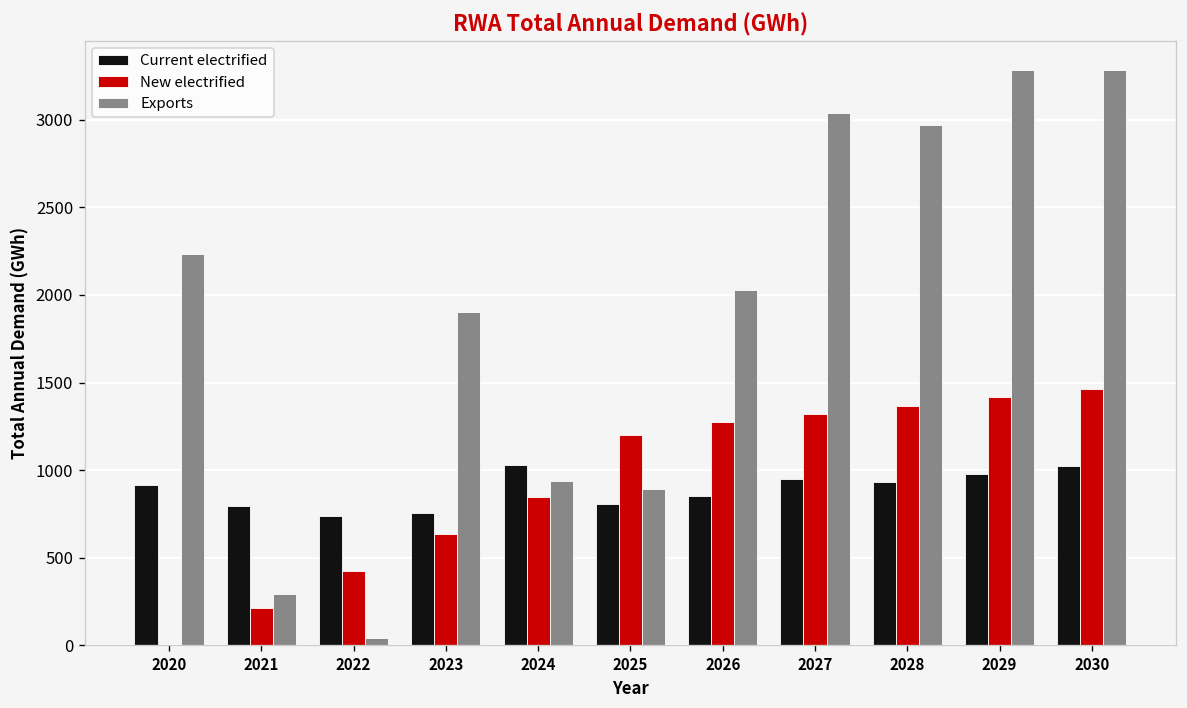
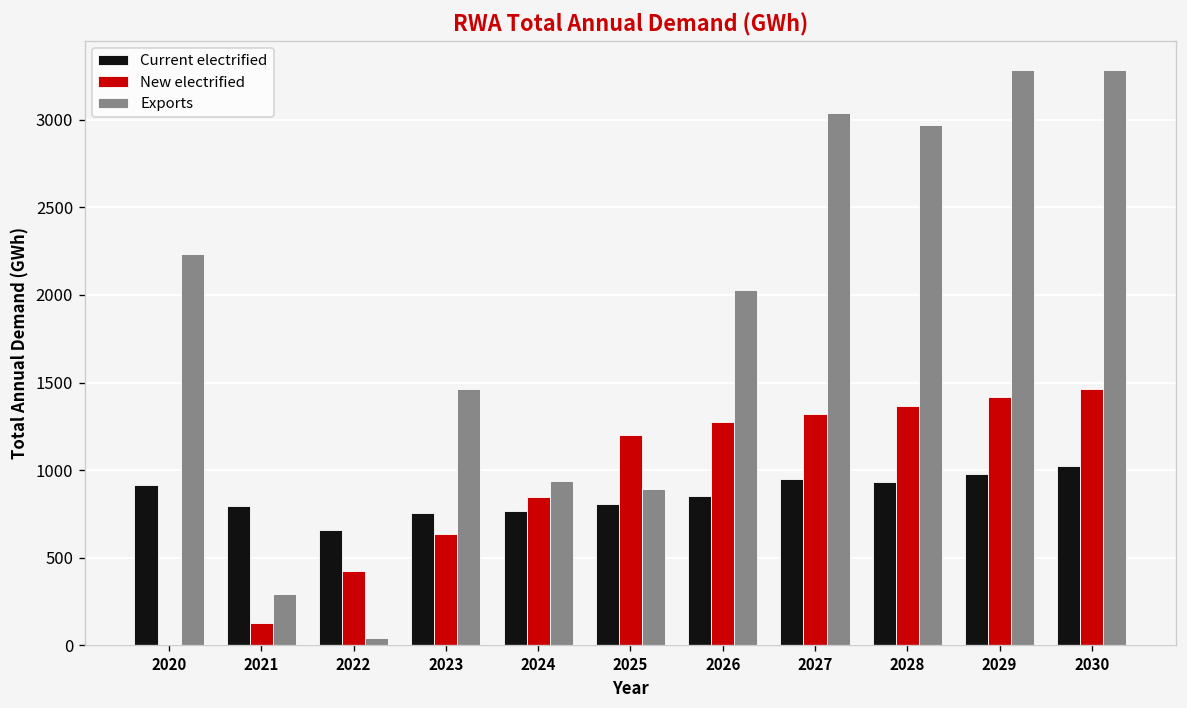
New electrified, 2021: 210 -> 130
Current electrified, 2022: 740 -> 660
Exports, 2023: 1900 -> 1460
Current electrified, 2024: 1030 -> 770
